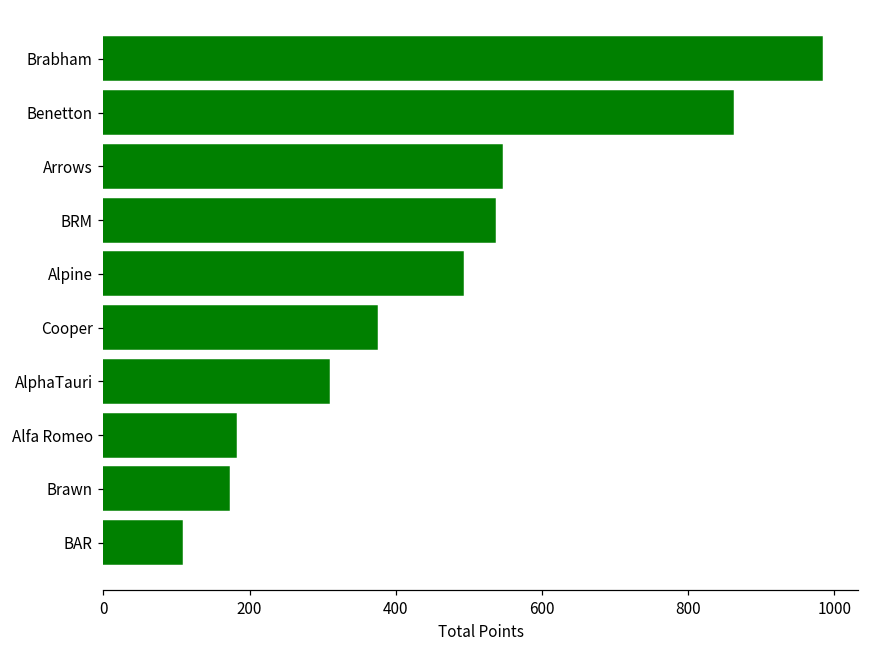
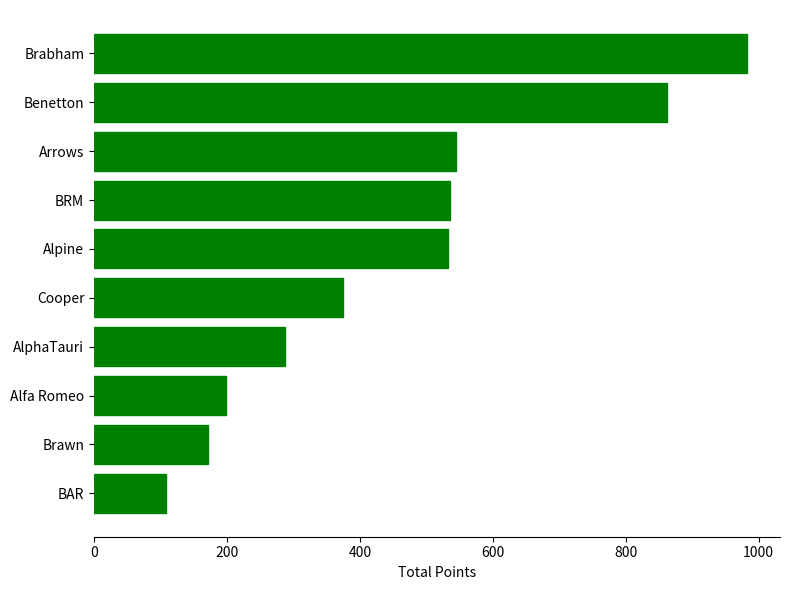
Alpine: 490 -> 530
AlphaTauri: 310 -> 290
Alfa Romeo: 180 -> 200
